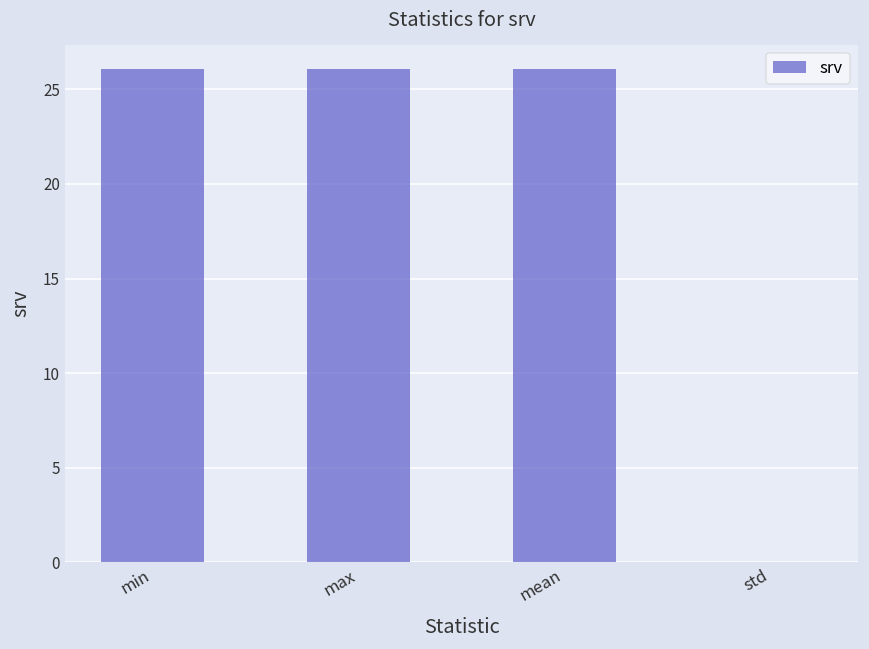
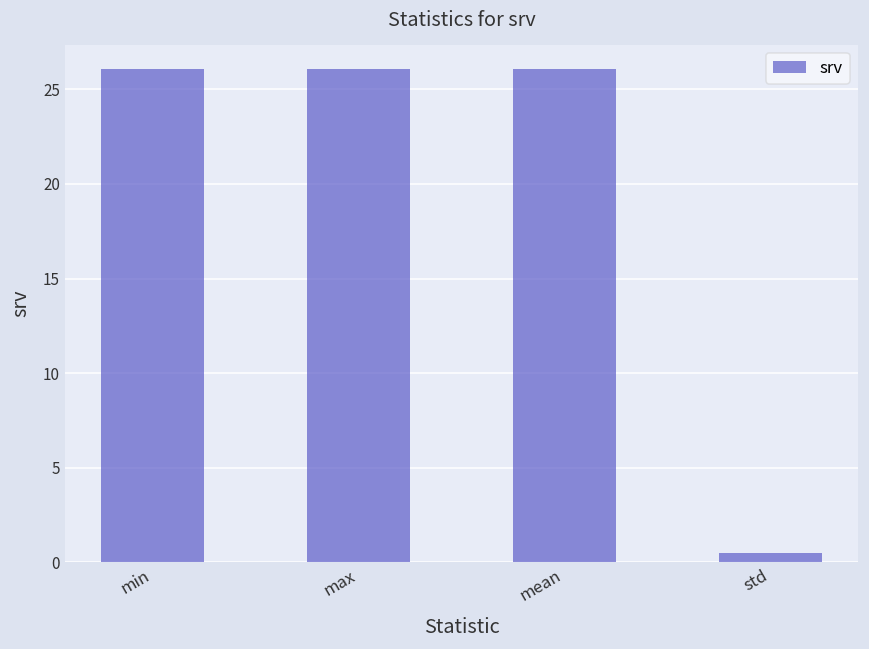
std: 0.0 -> 0.5
